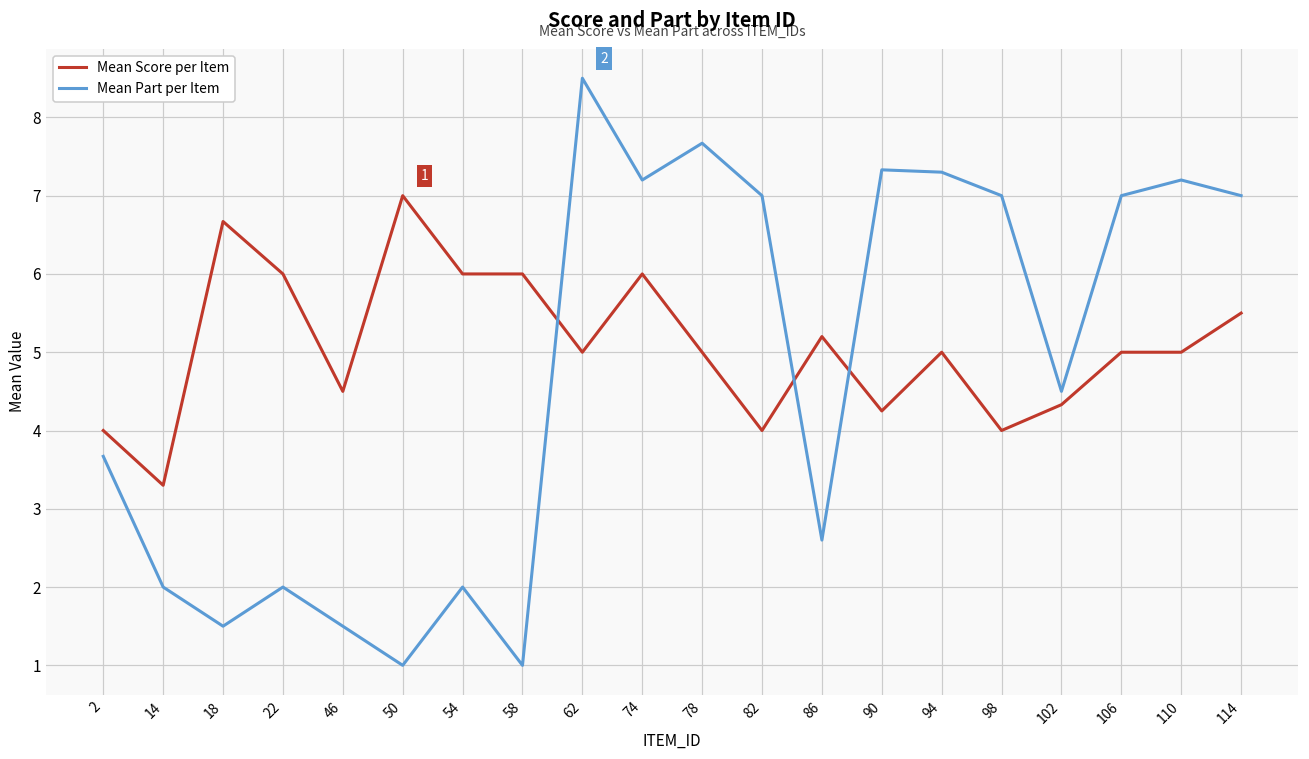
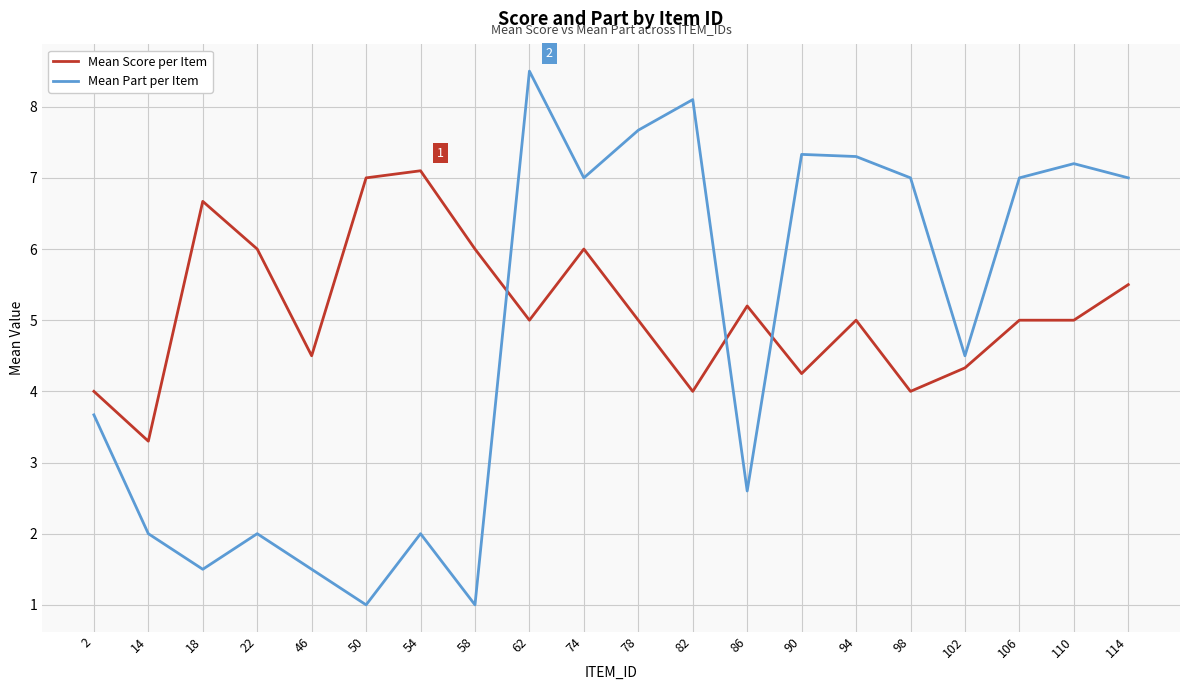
Mean Score per Item, 54: 6.0 -> 7.1
Mean Part per Item, 74: 7.2 -> 7.0
Mean Part per Item, 82: 7.0 -> 8.1
